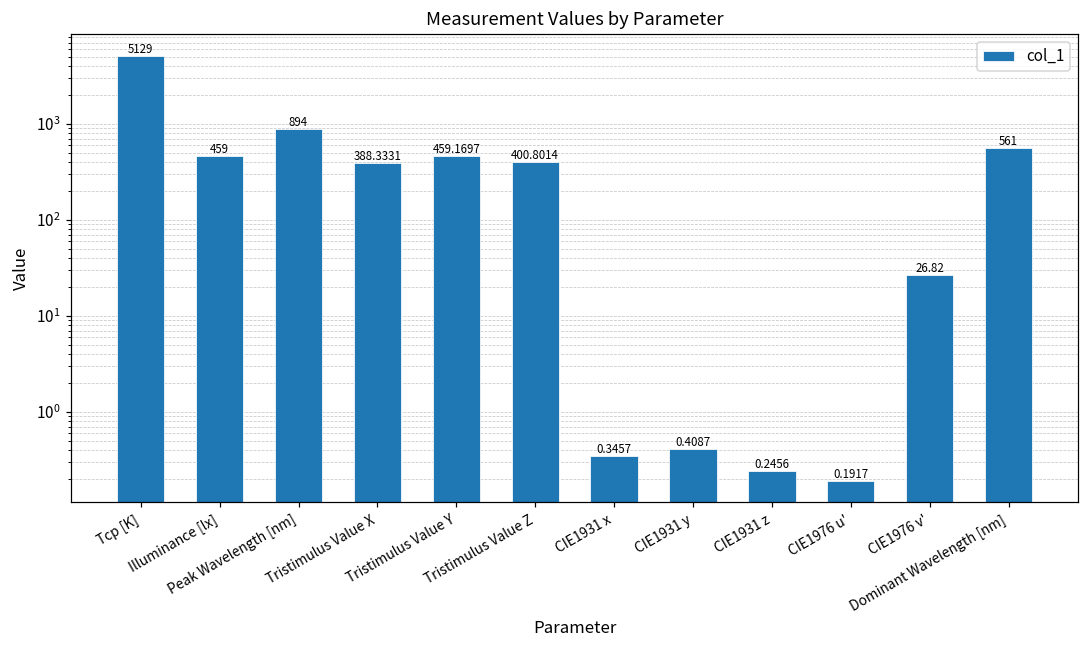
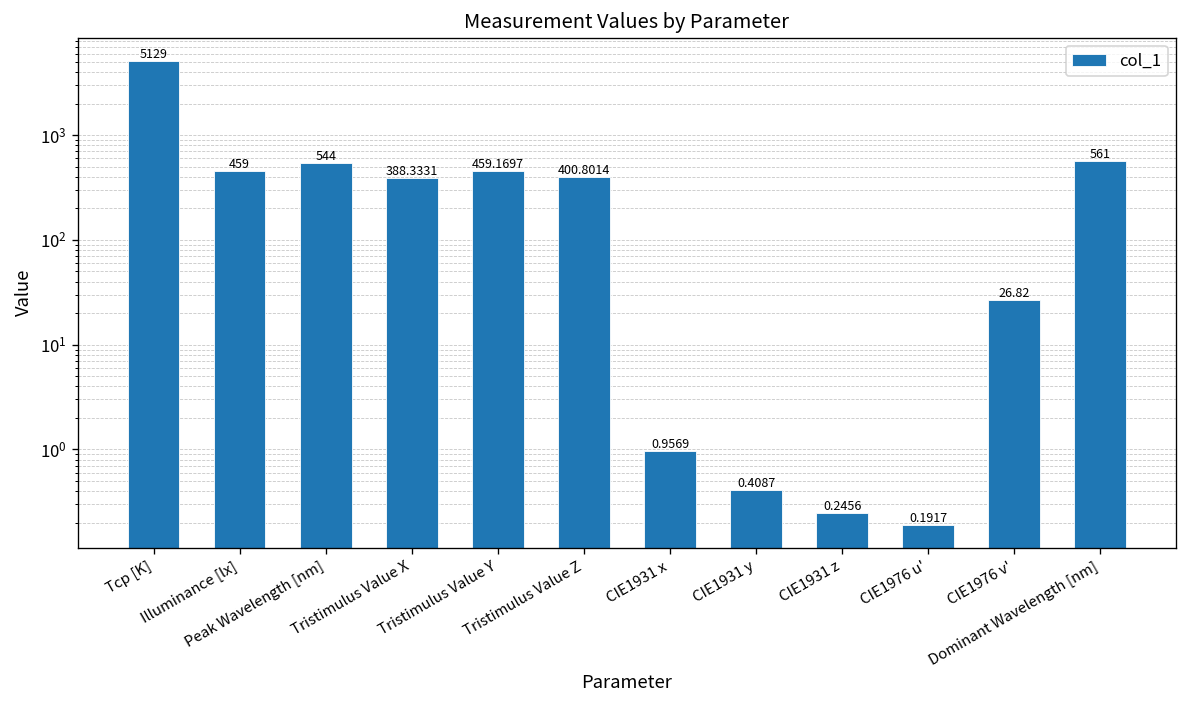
Peak Wavelength [nm]: 894 -> 544
CIE1931 x: 0.3457 -> 0.9569
